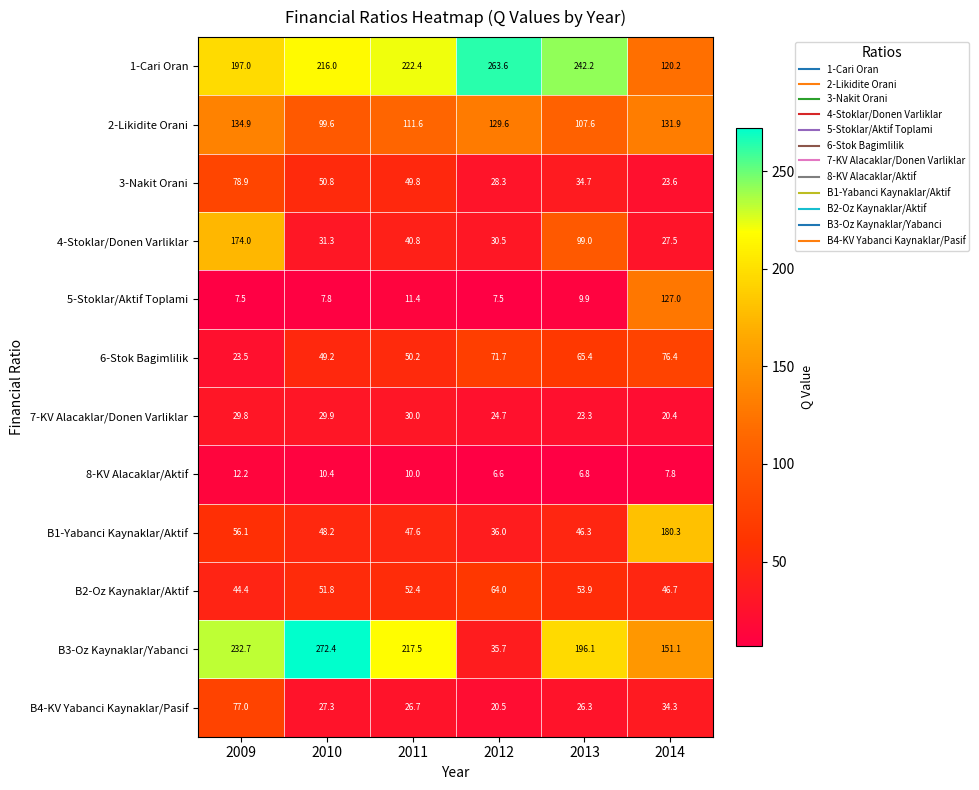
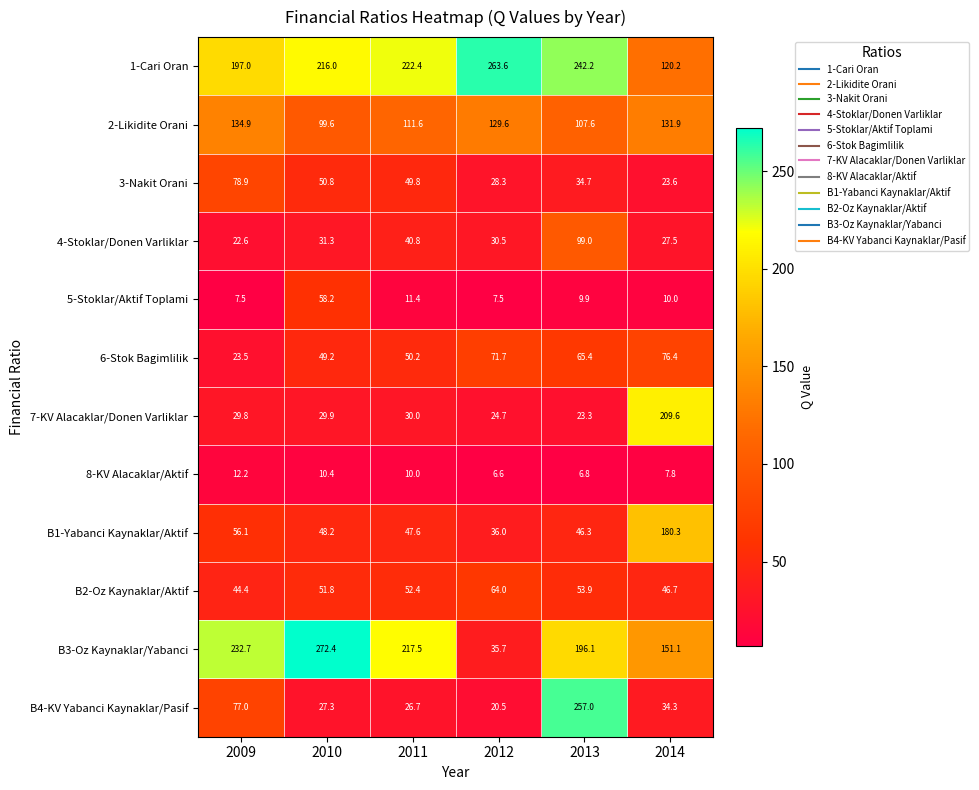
4-Stoklar/Donen Varliklar, 2009: 174.0 -> 22.6
5-Stoklar/Aktif Toplami, 2010: 7.8 -> 58.2
5-Stoklar/Aktif Toplami, 2014: 127.0 -> 10.0
7-KV Alacaklar/Donen Varliklar, 2014: 20.4 -> 209.6
B4-KV Yabanci Kaynaklar/Pasif, 2013: 26.3 -> 257.0
